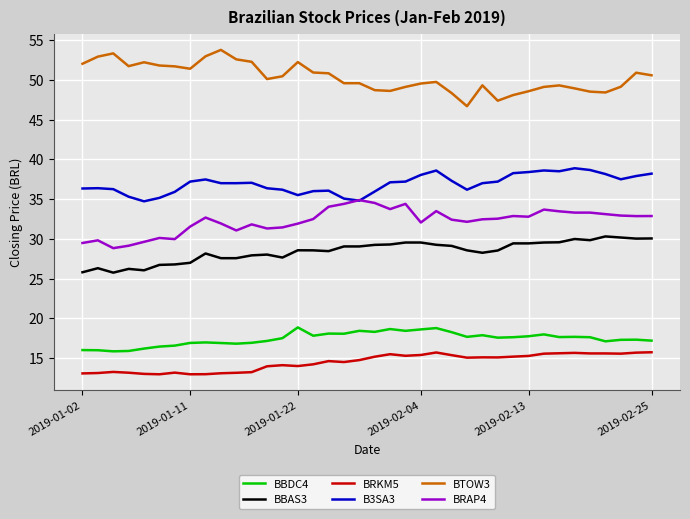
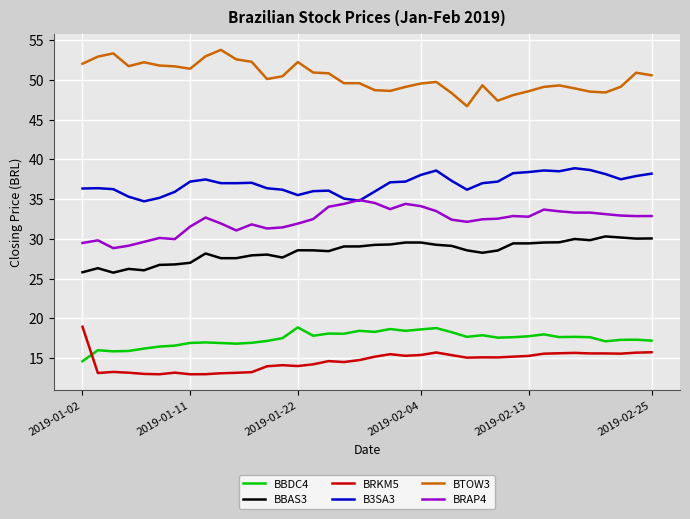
BBDC4, 2019-01-02: 16 -> 15
BRKM5, 2019-01-02: 13 -> 19
BRAP4, 2019-02-04: 32 -> 34
